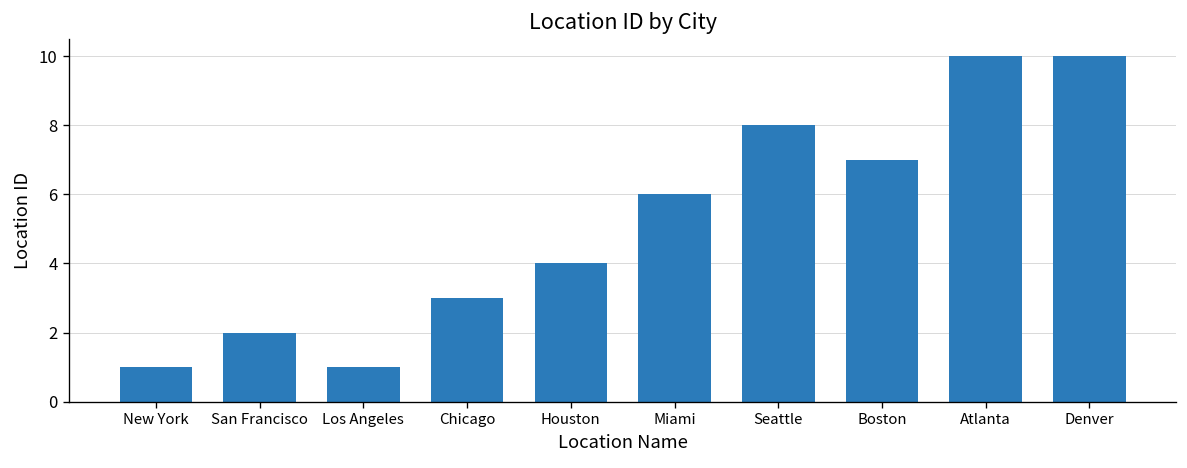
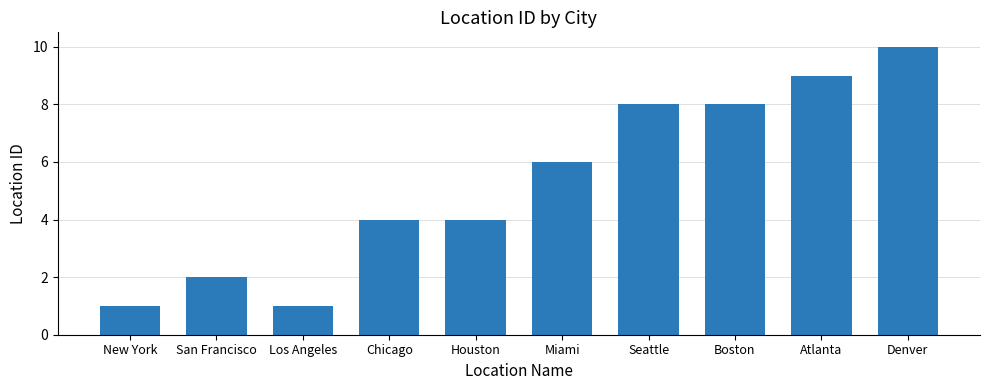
Chicago: 3 -> 4
Boston: 7 -> 8
Atlanta: 10 -> 9
